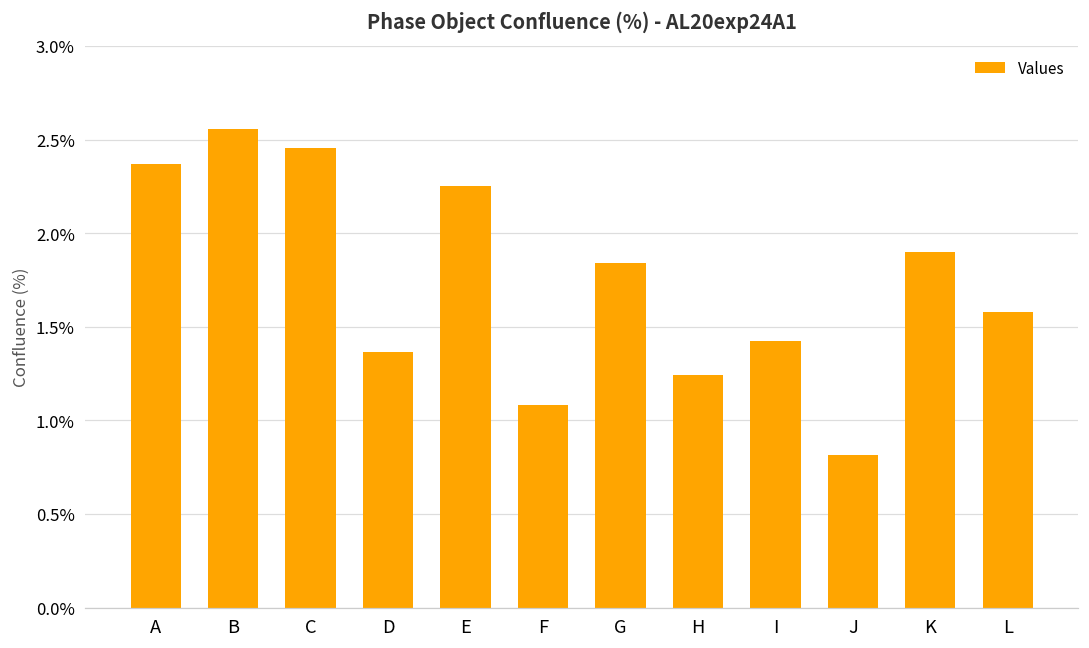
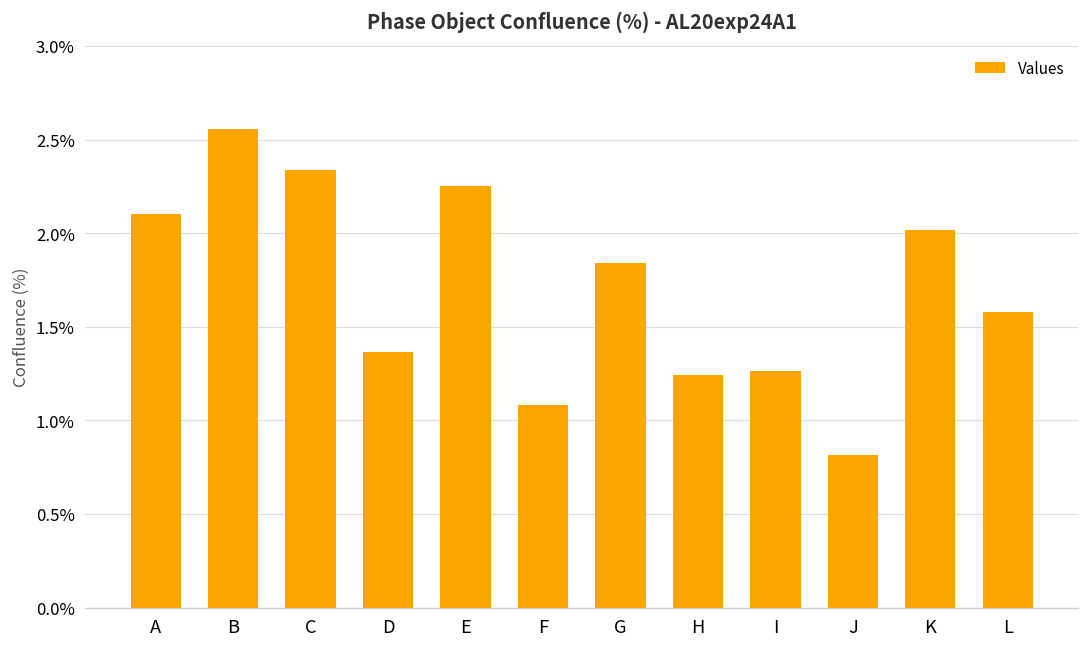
A: 2.37% -> 2.10%
C: 2.45% -> 2.34%
I: 1.43% -> 1.26%
K: 1.90% -> 2.01%
